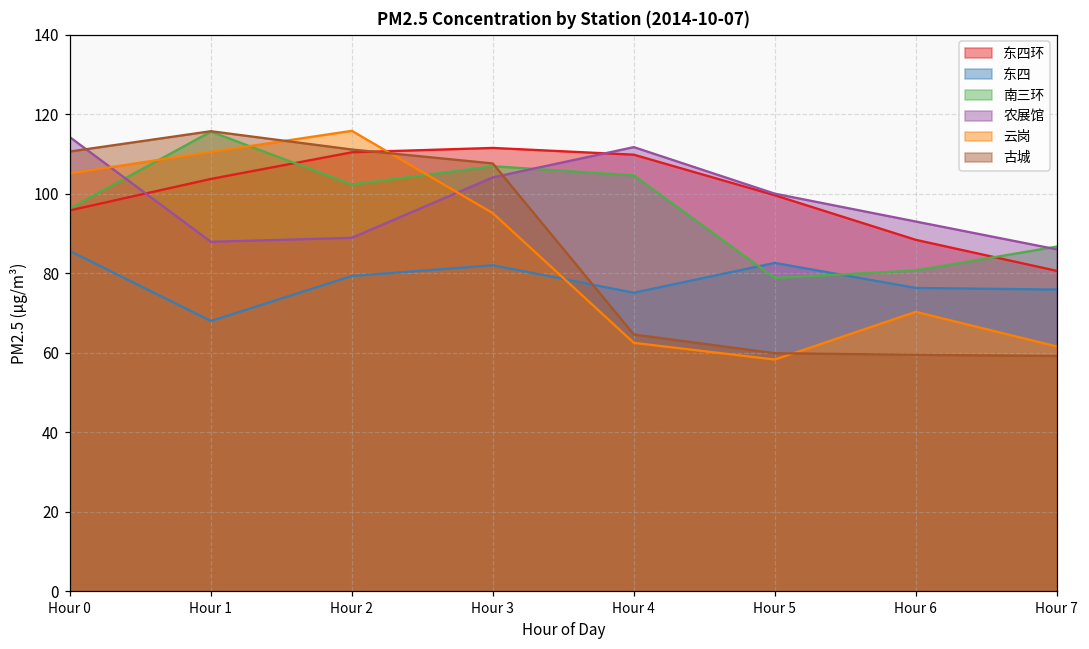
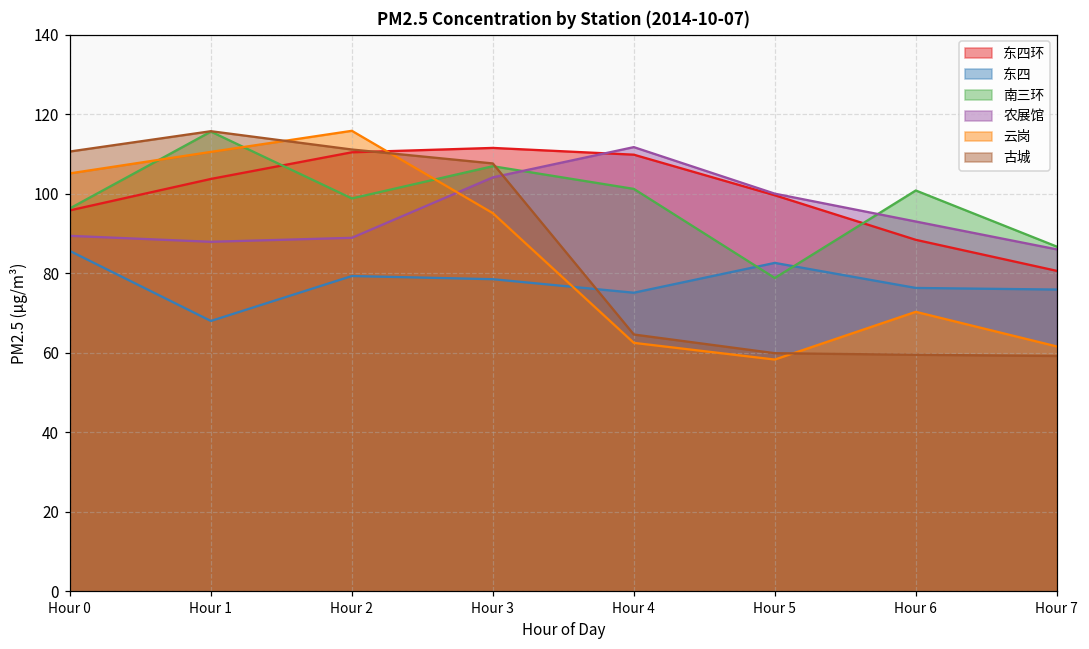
农展馆, Hour 0: 114 -> 89
南三环, Hour 2: 102 -> 99
东四, Hour 3: 82 -> 79
南三环, Hour 4: 105 -> 101
南三环, Hour 6: 81 -> 101
